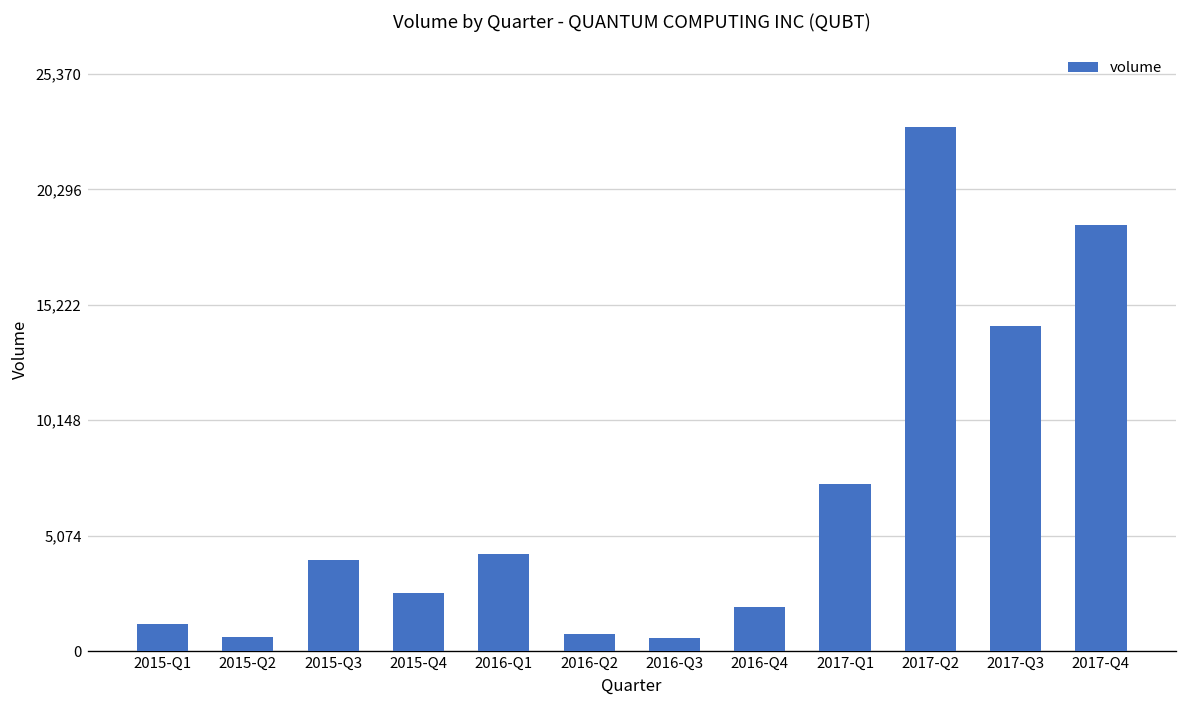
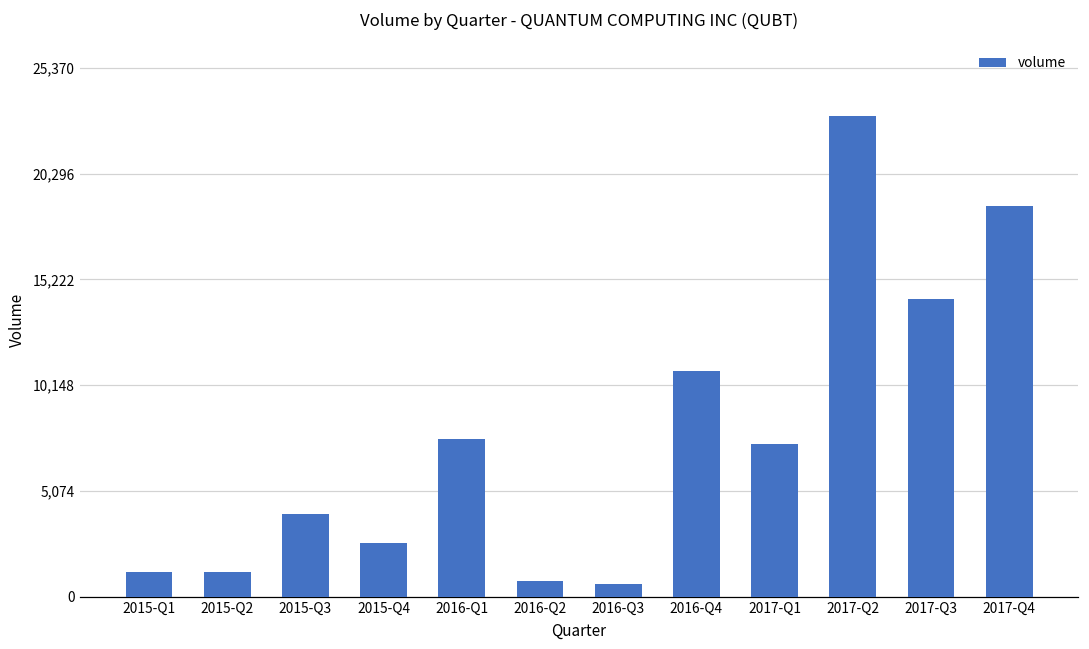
2015-Q2: 600 -> 1,200
2016-Q1: 4,300 -> 7,600
2016-Q4: 1,900 -> 10,800
